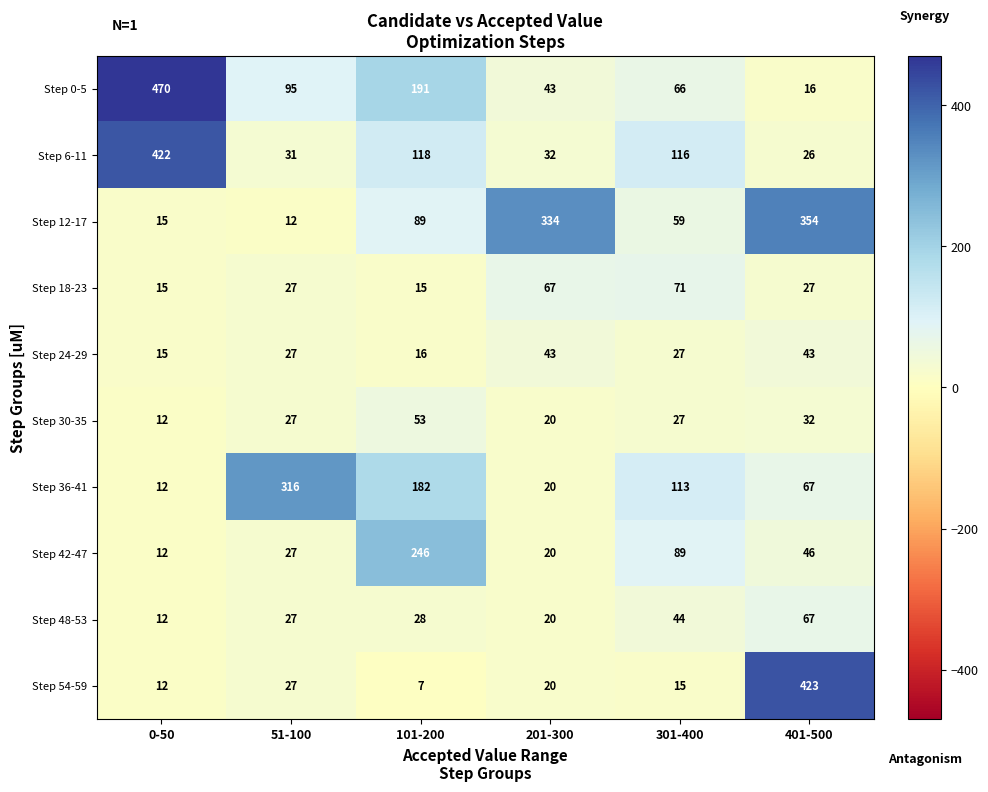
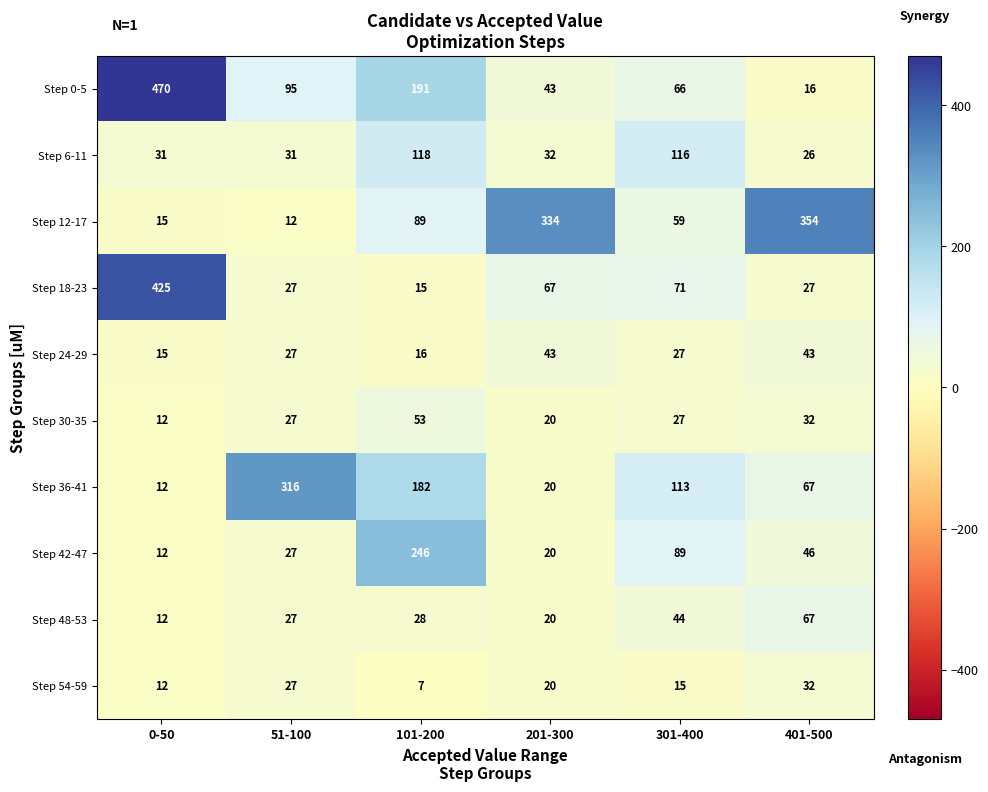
Step 6-11, 0-50: 422 -> 31
Step 18-23, 0-50: 15 -> 425
Step 54-59, 401-500: 423 -> 32
